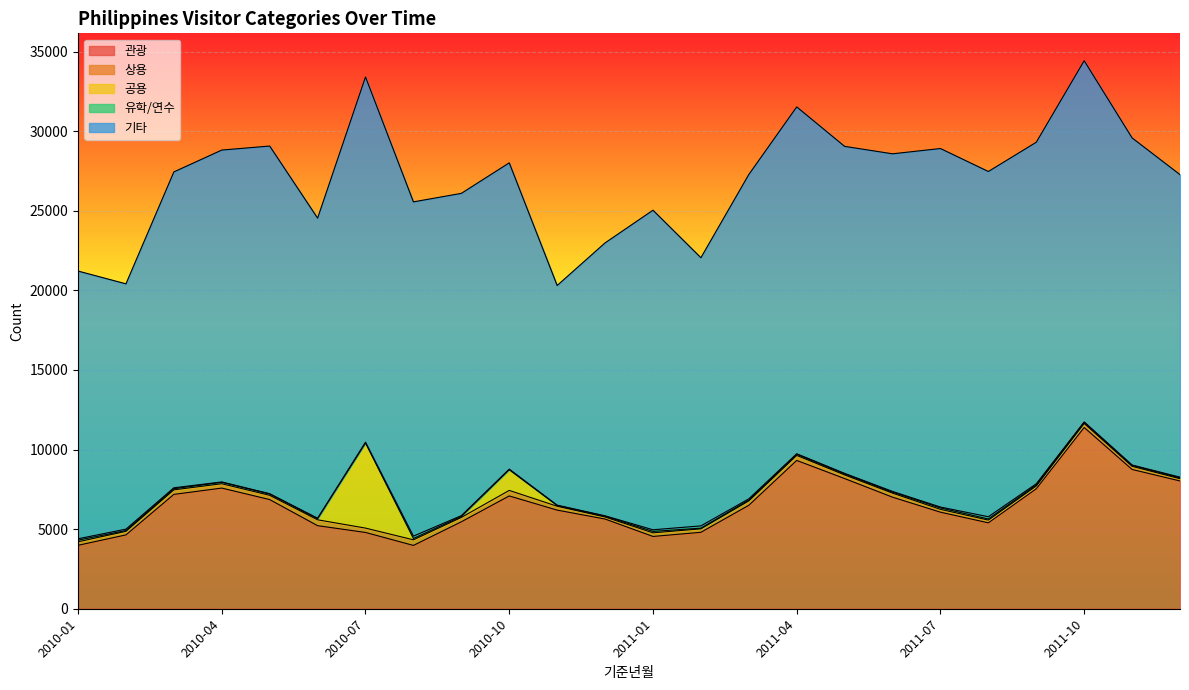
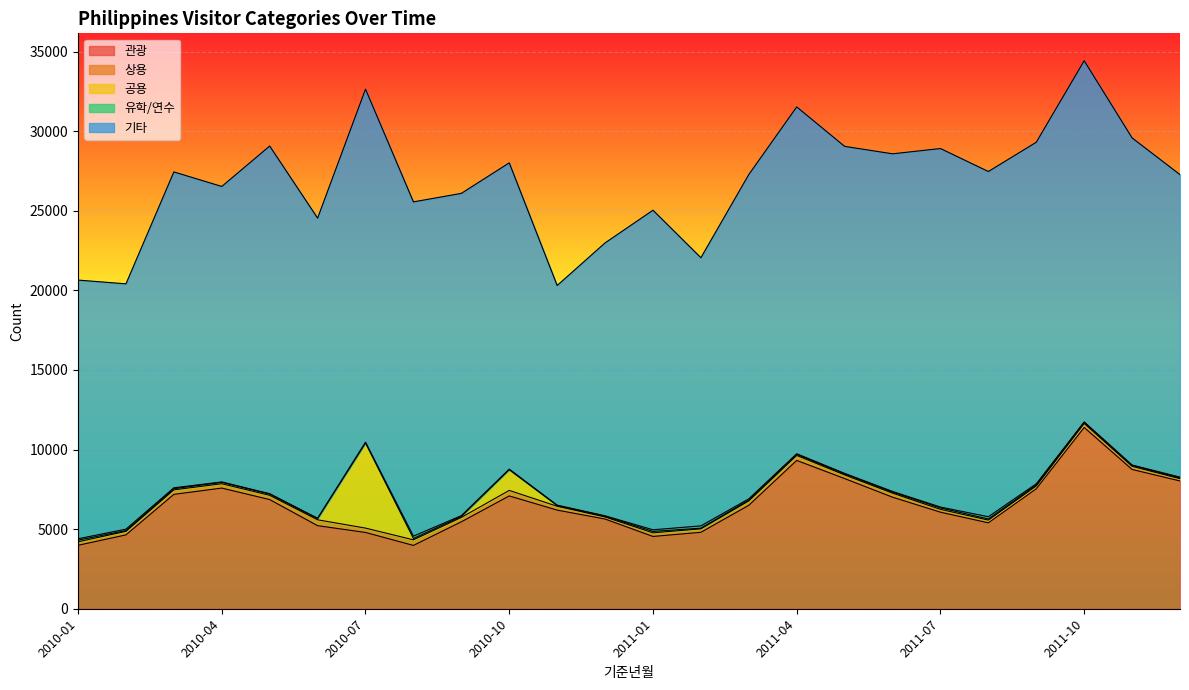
기타, 2010-01: 16800 -> 16300
기타, 2010-04: 20800 -> 18600
기타, 2010-07: 22900 -> 22200
